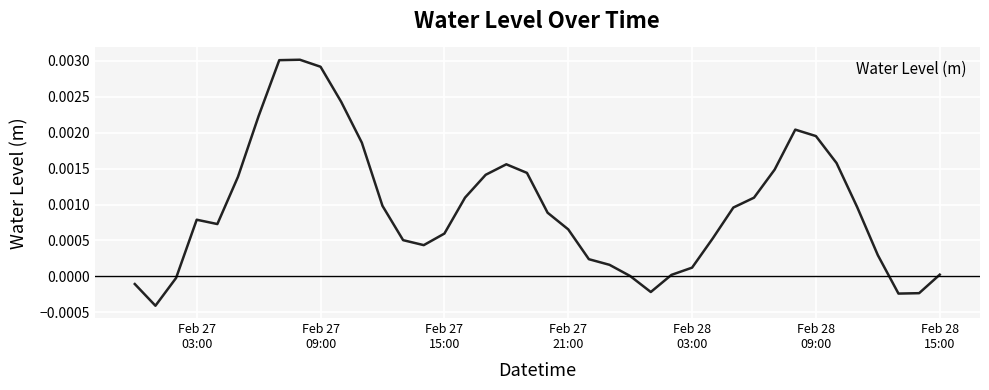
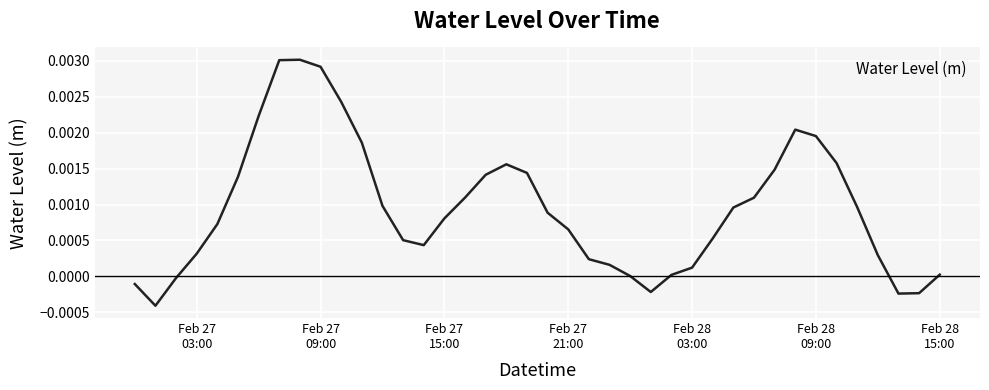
Feb 27 03:00: 0.0008 -> 0.0003
Feb 27 15:00: 0.0006 -> 0.0008
